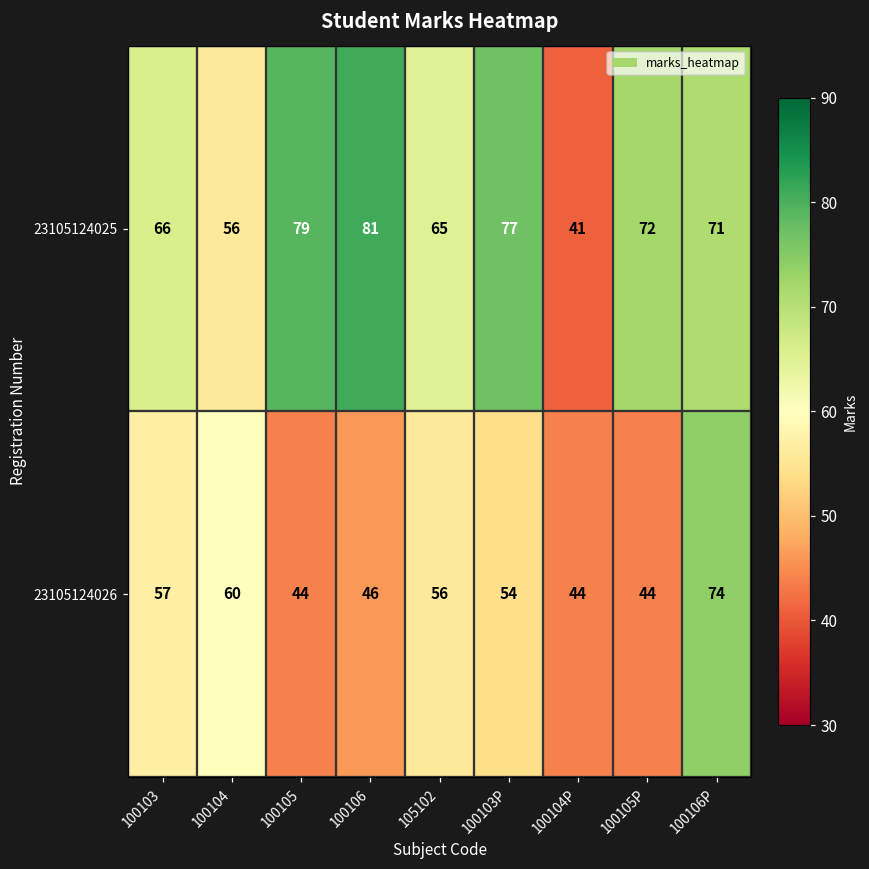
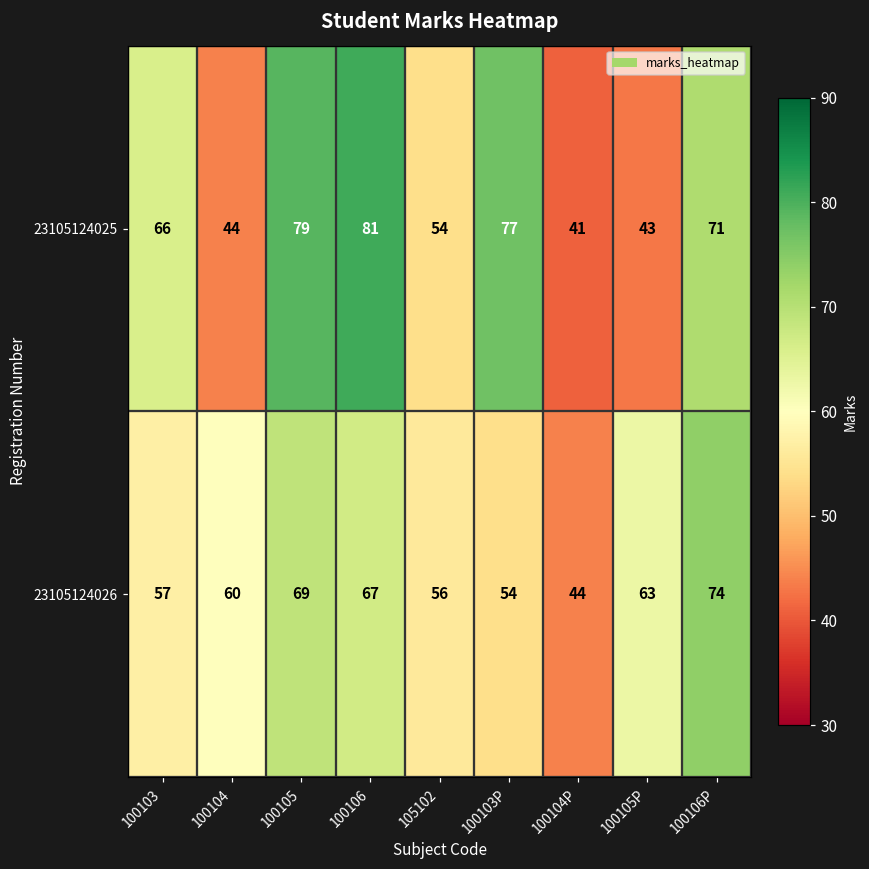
23105124025, 100104: 56 -> 44
23105124025, 105102: 65 -> 54
23105124025, 100105P: 72 -> 43
23105124026, 100105: 44 -> 69
23105124026, 100106: 46 -> 67
23105124026, 100105P: 44 -> 63
